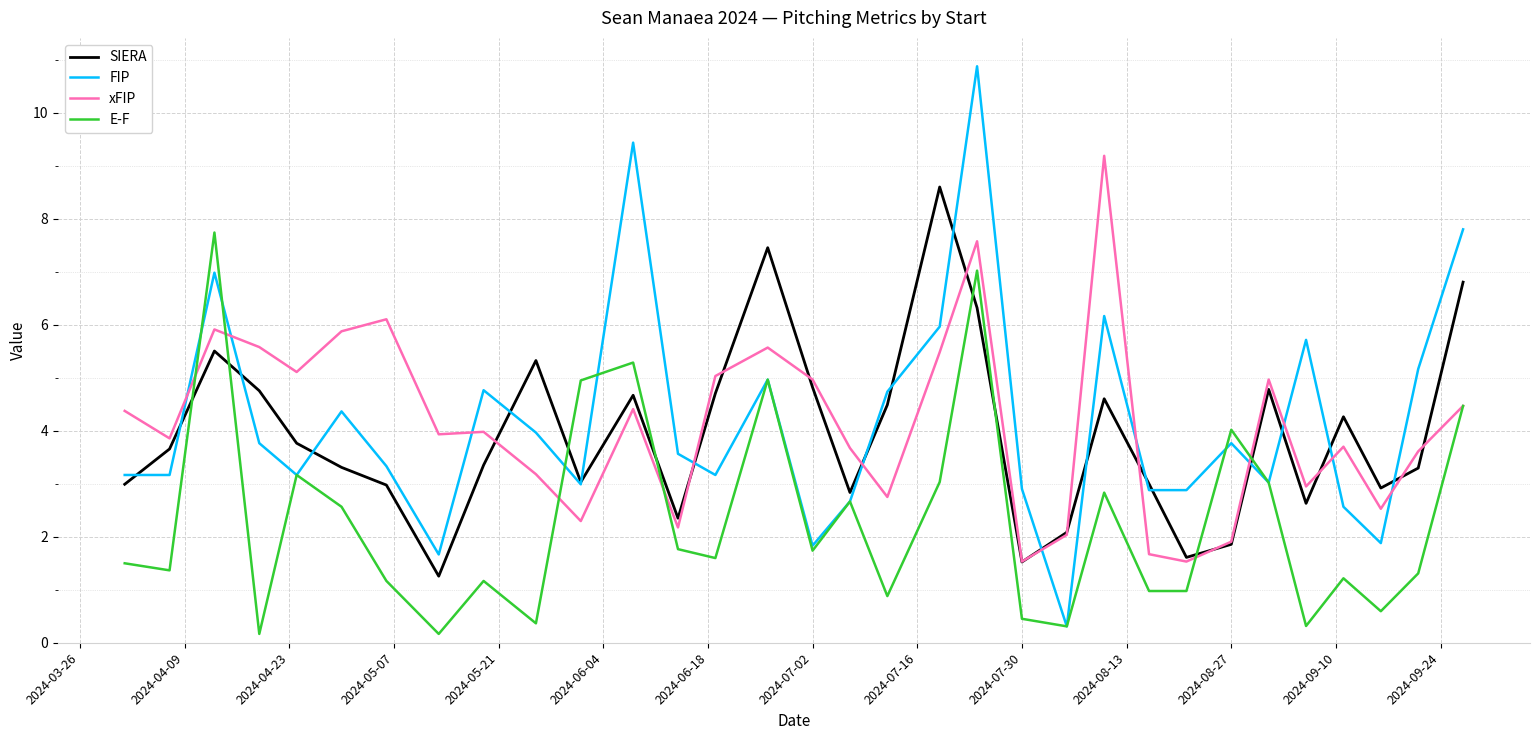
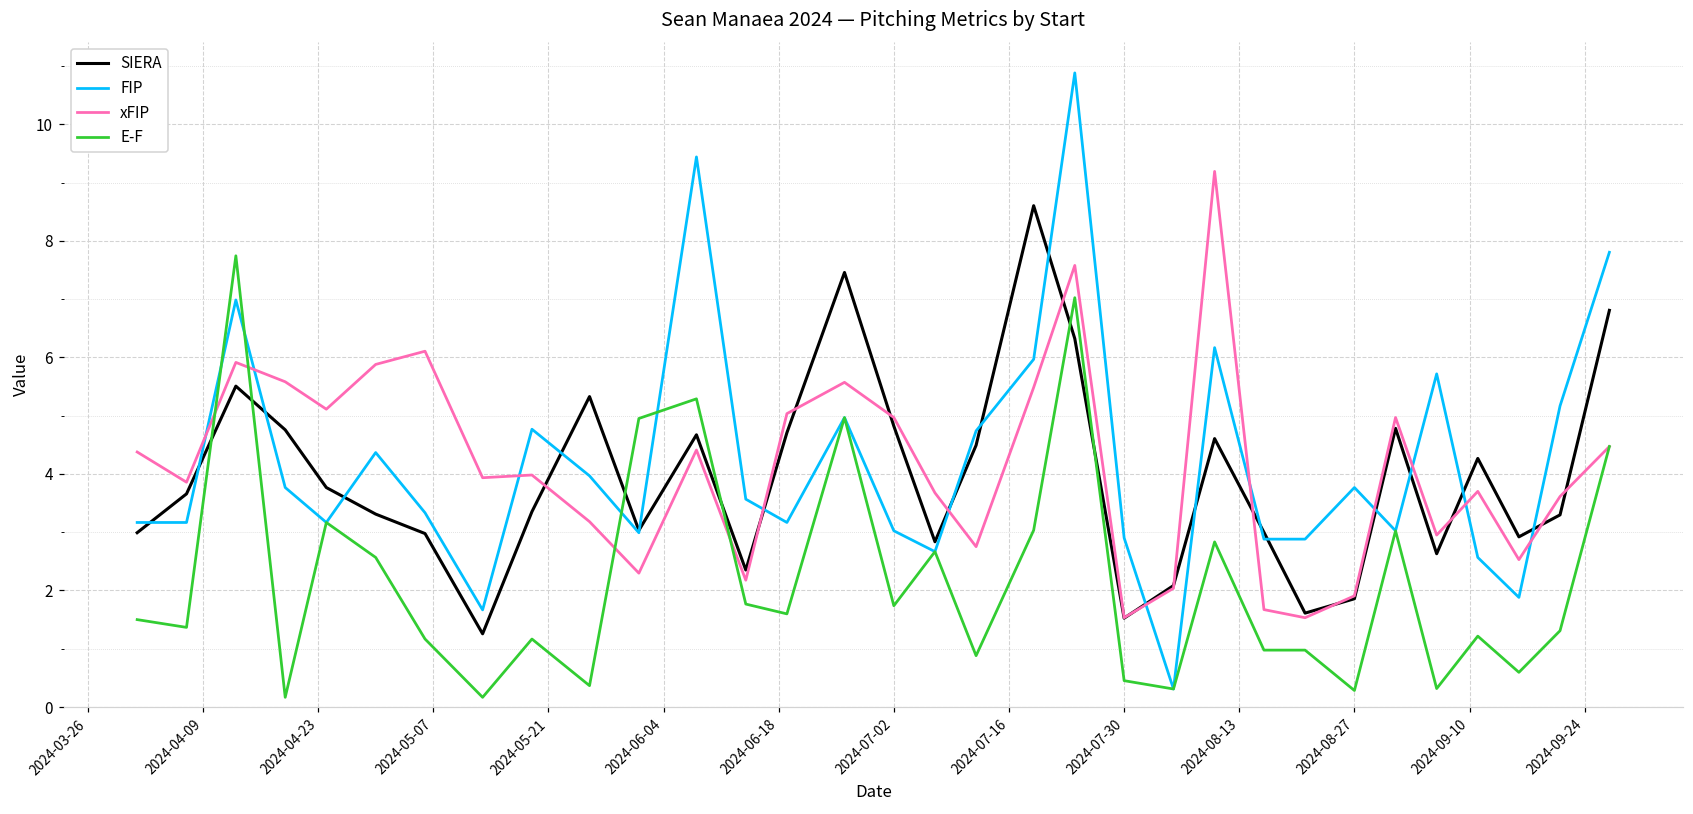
FIP, 2024-07-02: 1.8 -> 3.0
E-F, 2024-08-27: 4.0 -> 0.3
